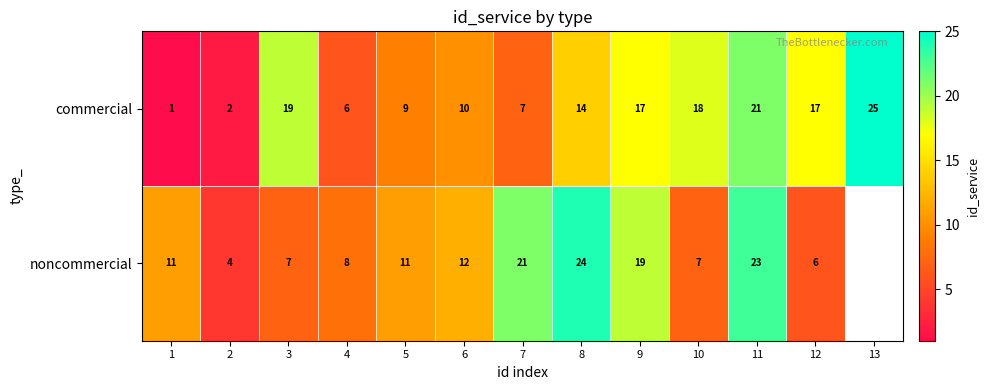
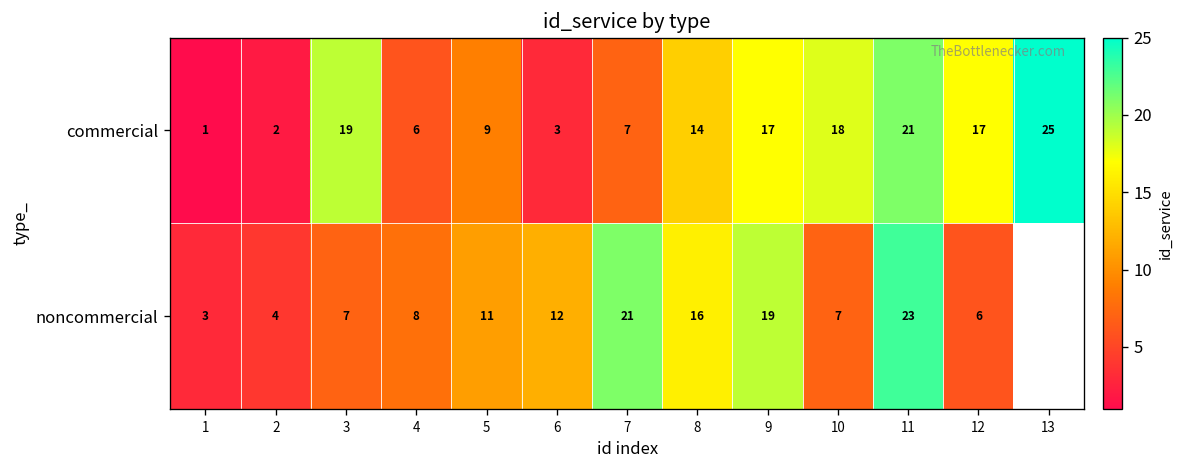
commercial, 6: 10 -> 3
noncommercial, 1: 11 -> 3
noncommercial, 8: 24 -> 16
